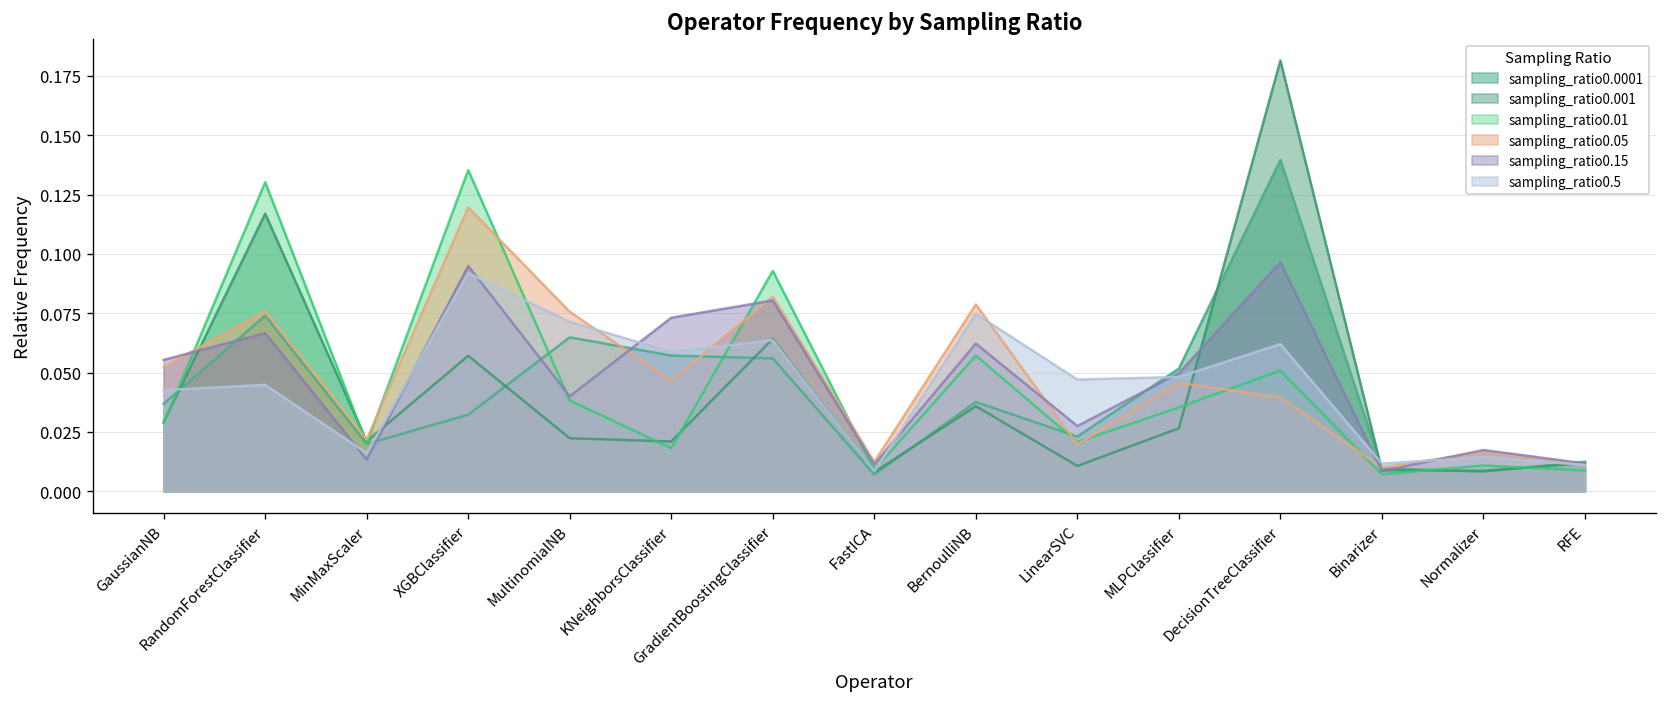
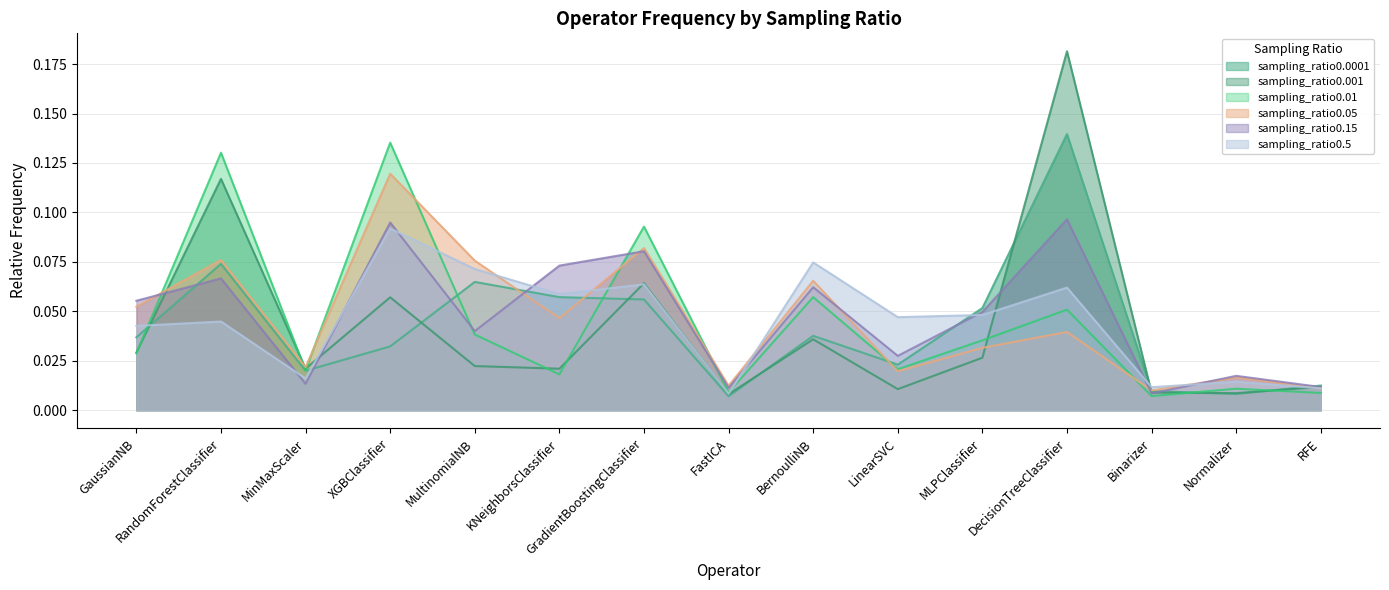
sampling_ratio0.05, BernoulliNB: 0.079 -> 0.065
sampling_ratio0.05, MLPClassifier: 0.046 -> 0.032
